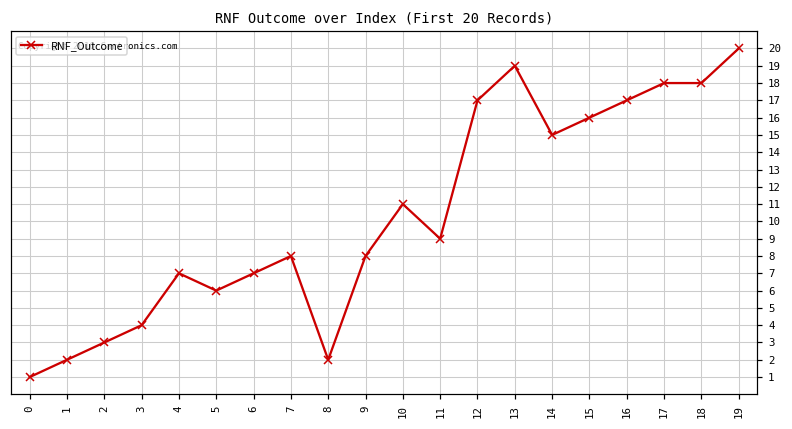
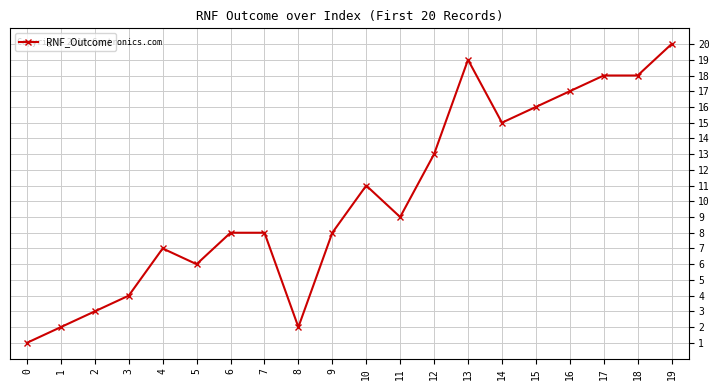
6: 7 -> 8
12: 17 -> 13
